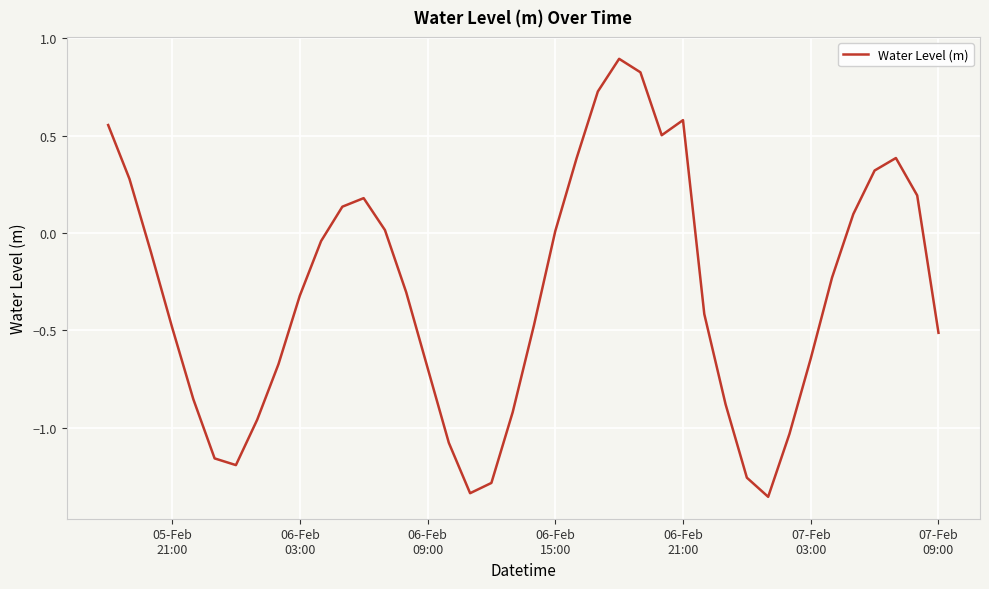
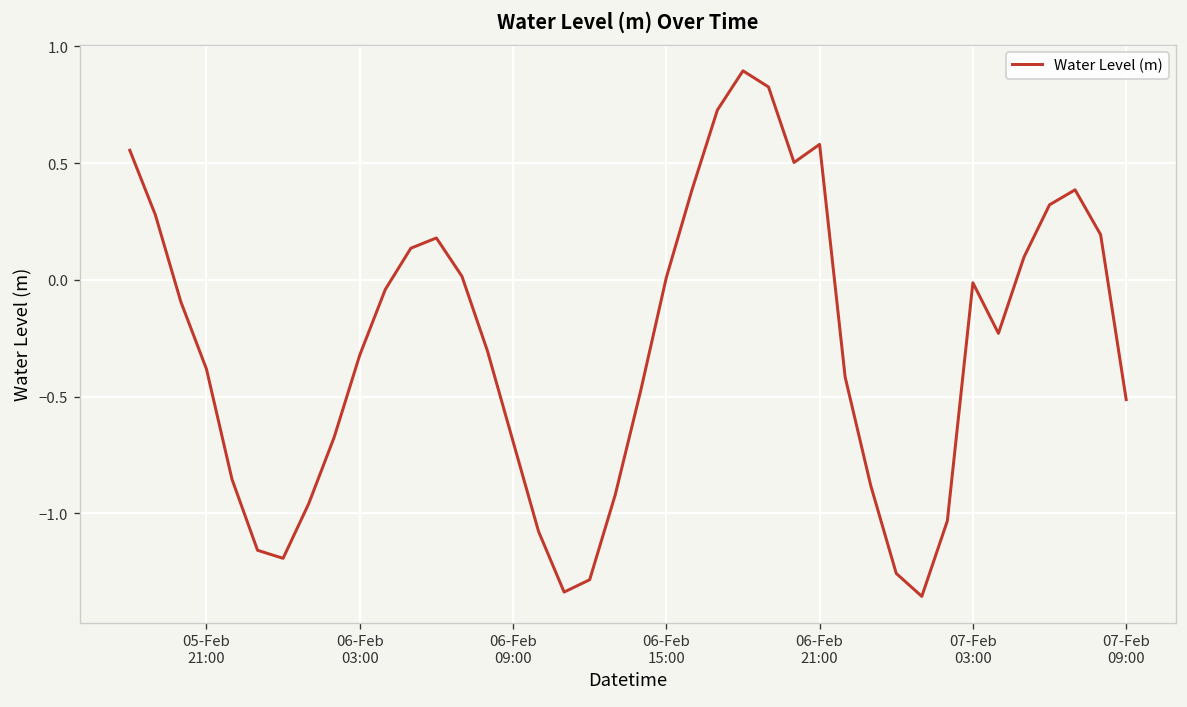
05-Feb 21:00: -0.48 -> -0.38
07-Feb 03:00: -0.64 -> -0.01
